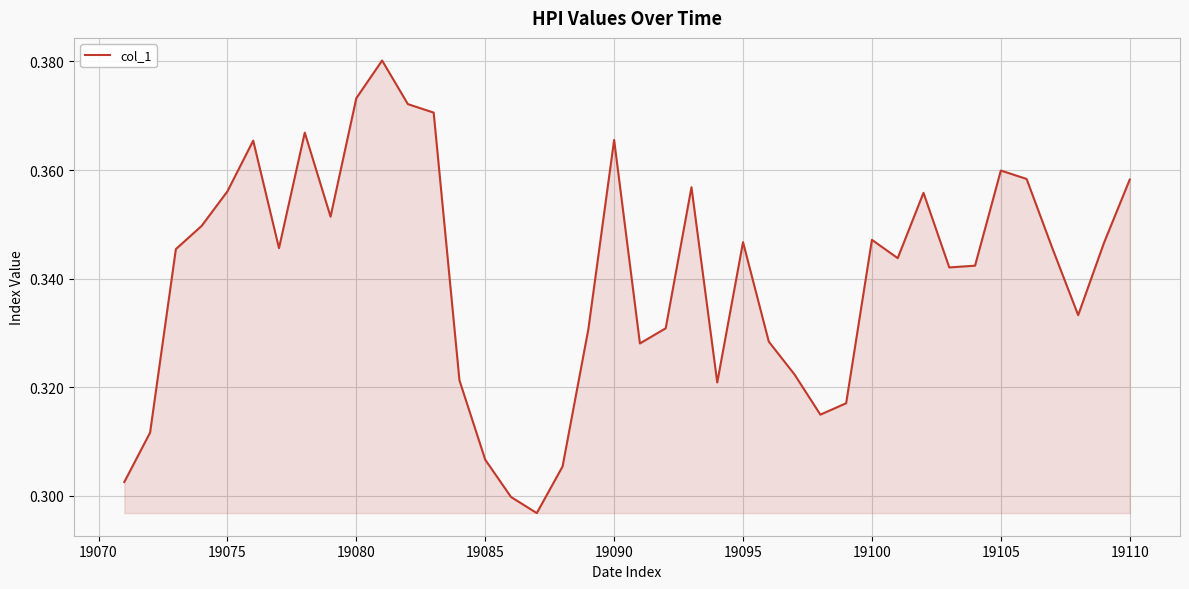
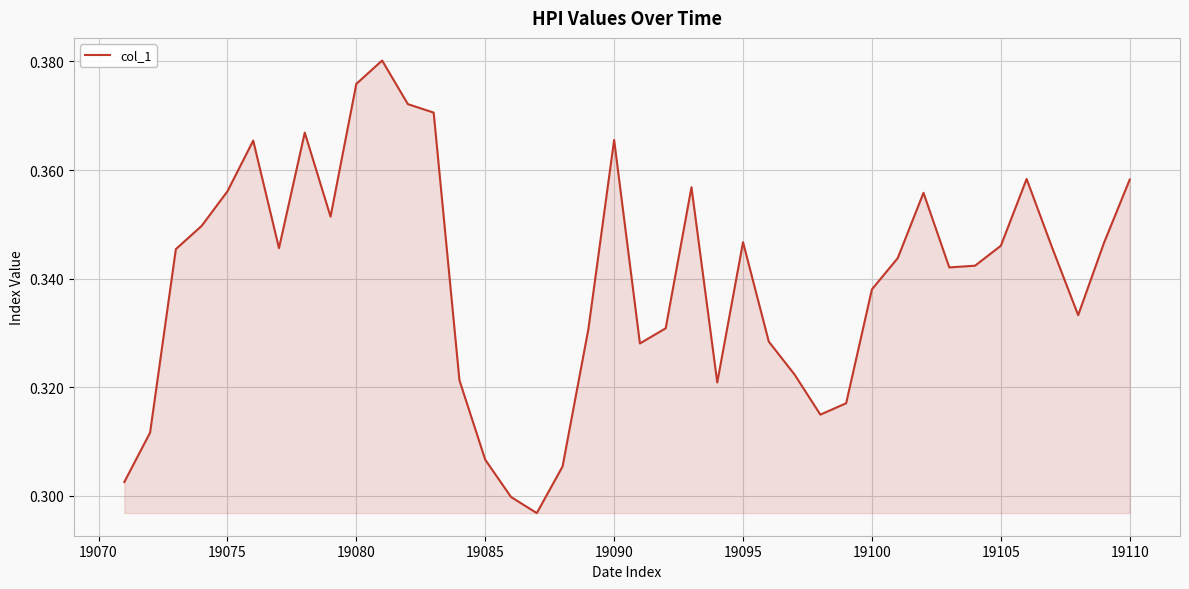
19080: 0.373 -> 0.376
19100: 0.347 -> 0.338
19105: 0.360 -> 0.346
